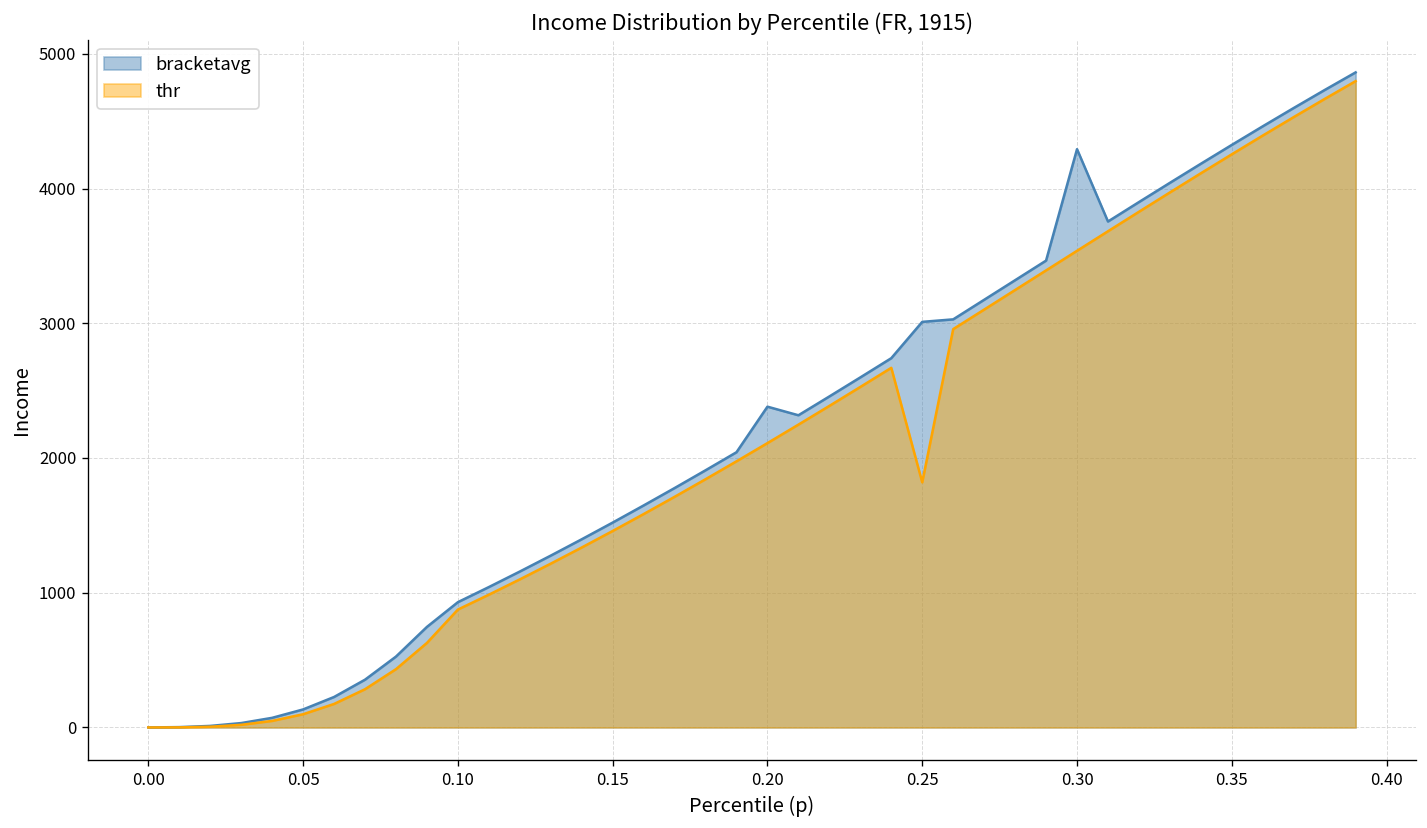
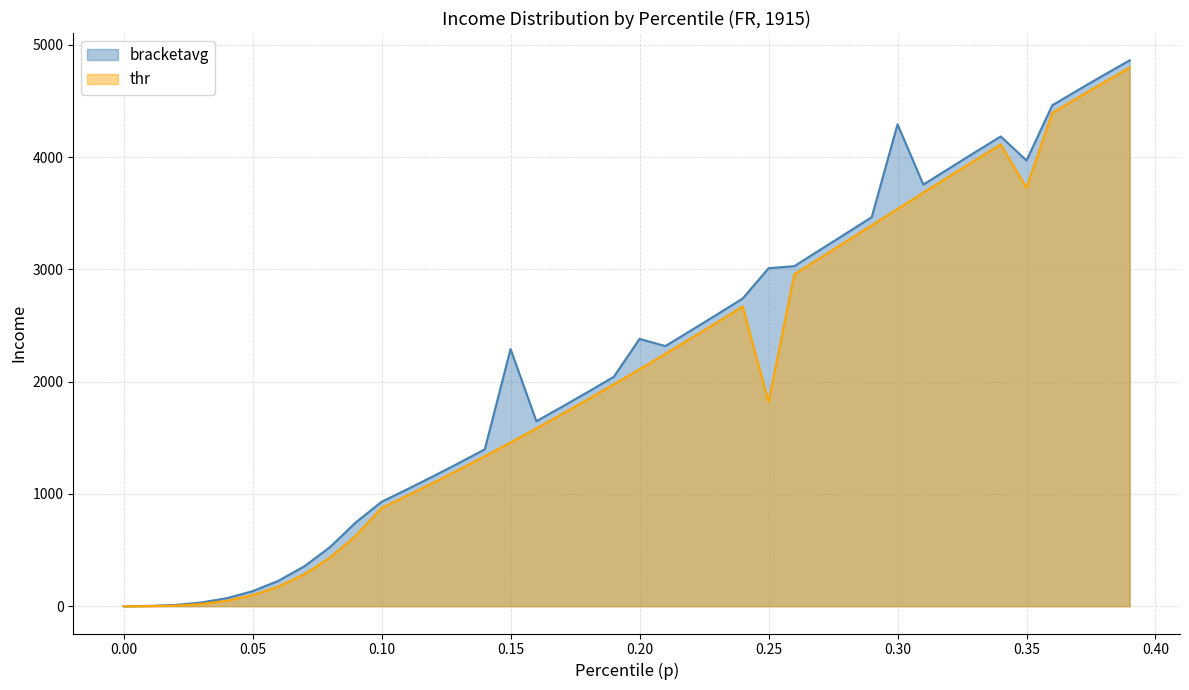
bracketavg, 0.15: 1520 -> 2290
bracketavg, 0.35: 4320 -> 3970
thr, 0.35: 4250 -> 3730
